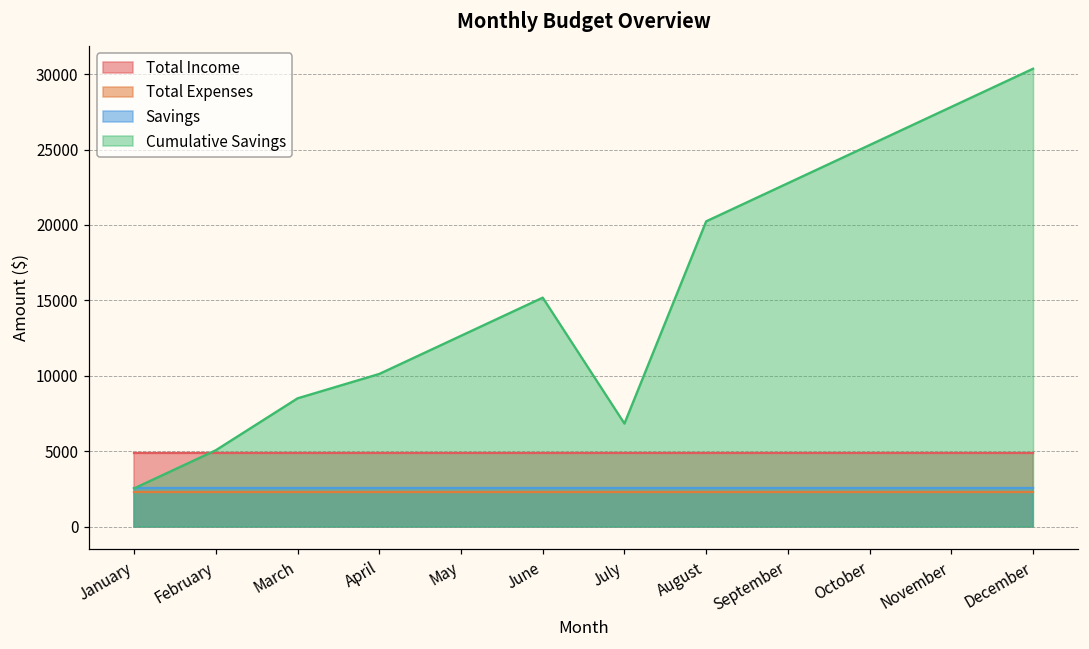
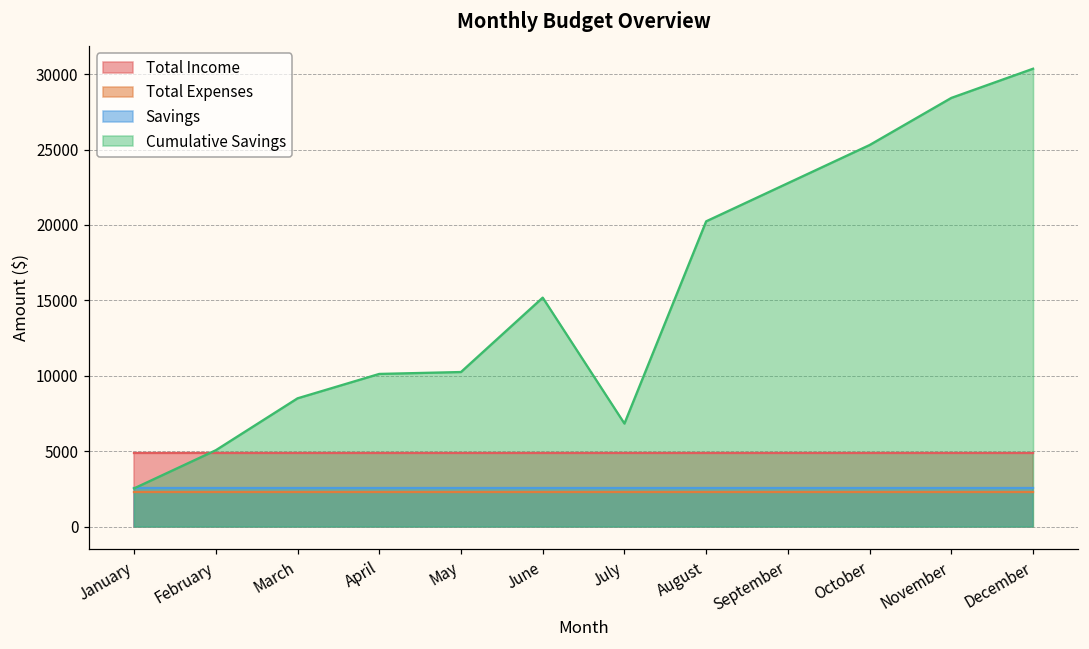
Cumulative Savings, May: 12700 -> 10200
Cumulative Savings, November: 27800 -> 28400
